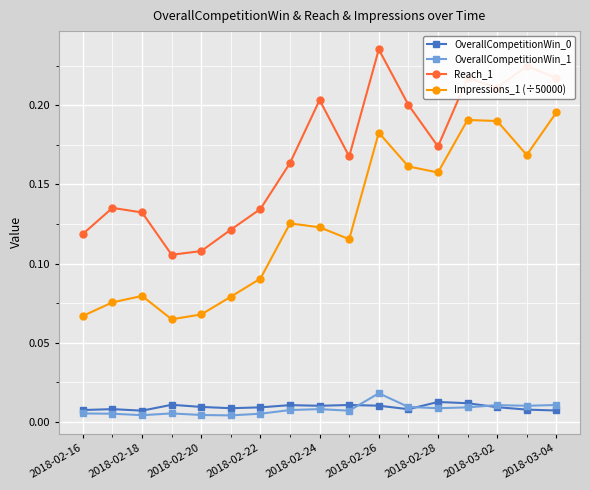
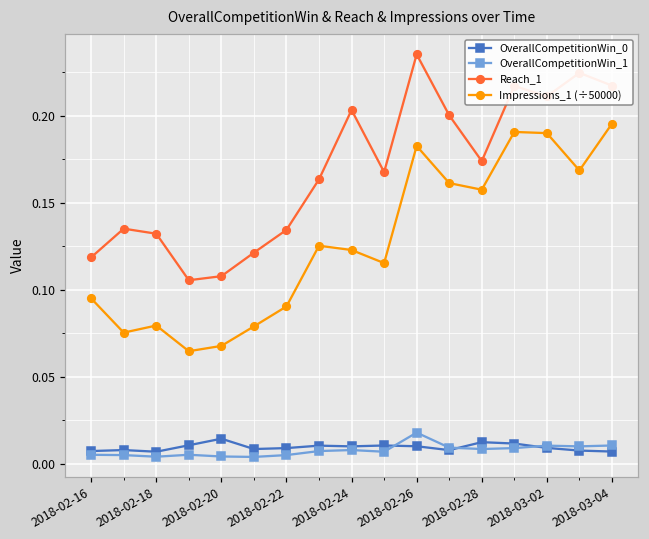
Impressions_1 (÷50000), 2018-02-16: 0.067 -> 0.095
OverallCompetitionWin_0, 2018-02-20: 0.009 -> 0.014
